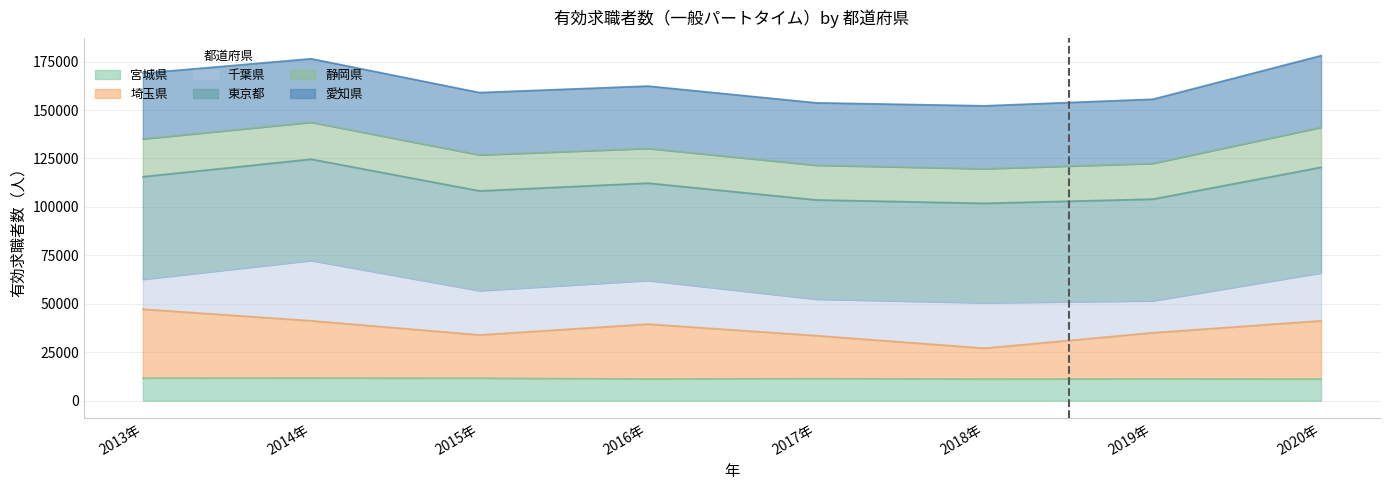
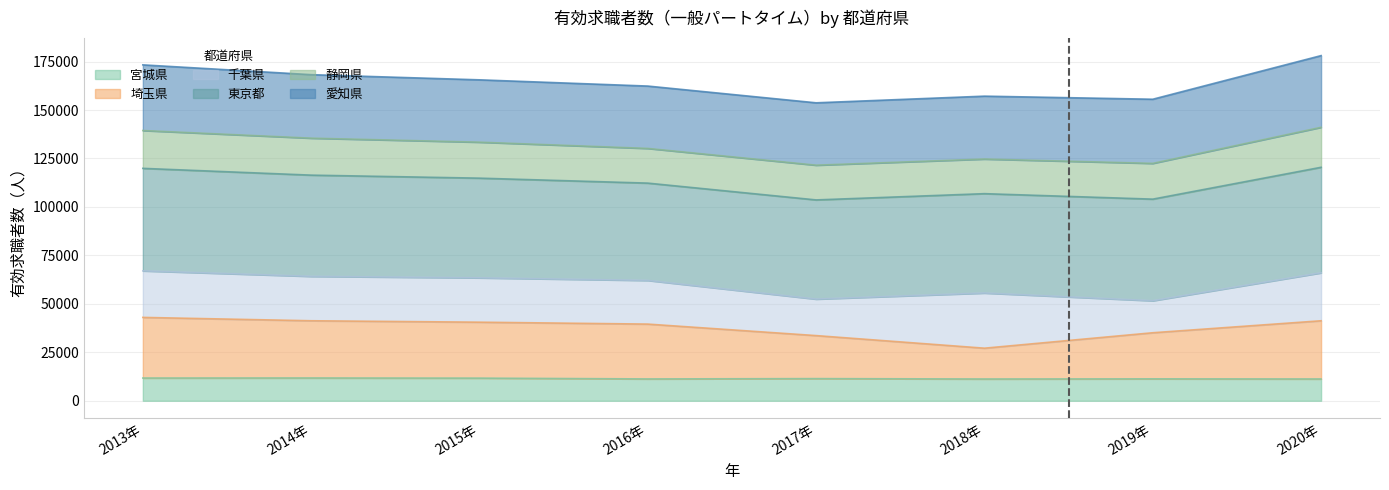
埼玉県, 2013年: 36000 -> 31000
千葉県, 2013年: 15000 -> 24000
千葉県, 2014年: 31000 -> 23000
埼玉県, 2015年: 22000 -> 29000
千葉県, 2018年: 23000 -> 28000
